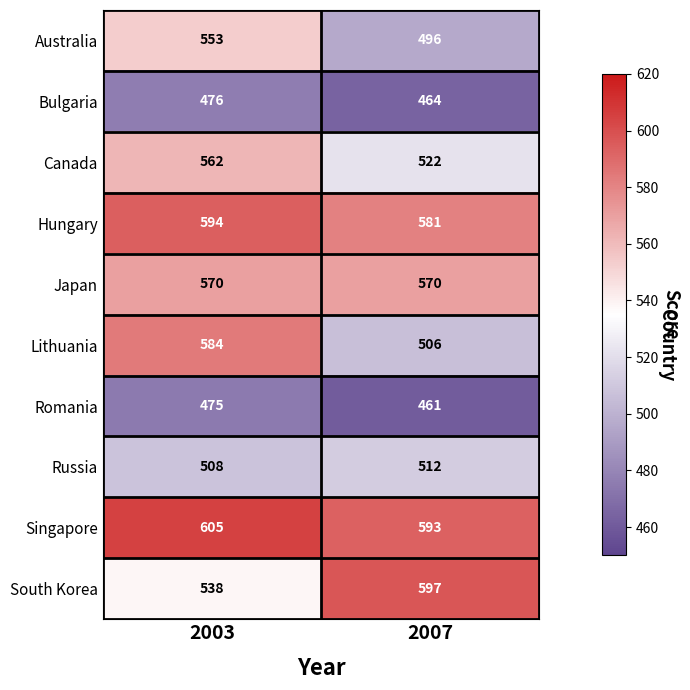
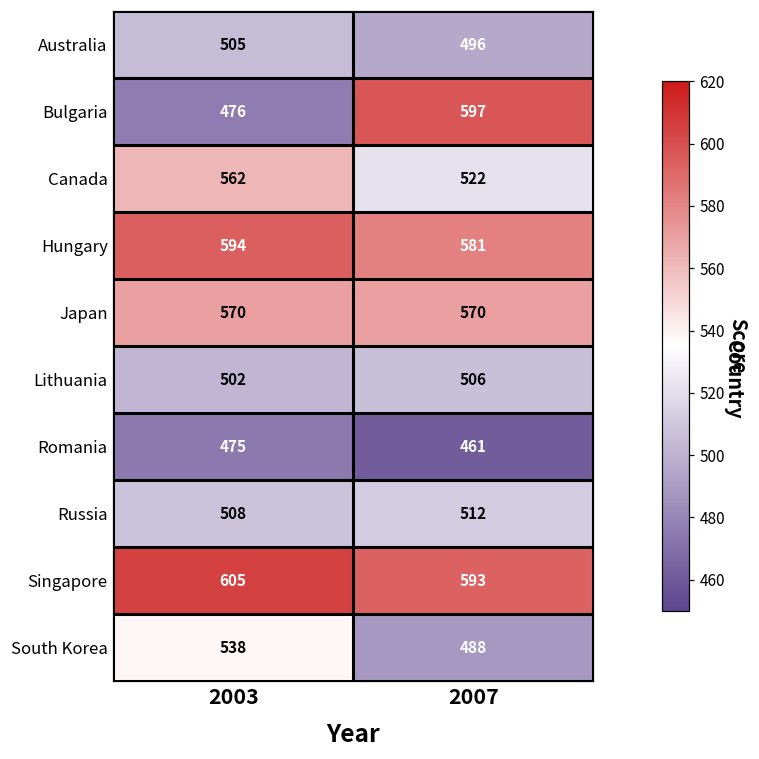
Australia, 2003: 553 -> 505
Bulgaria, 2007: 464 -> 597
Lithuania, 2003: 584 -> 502
South Korea, 2007: 597 -> 488
